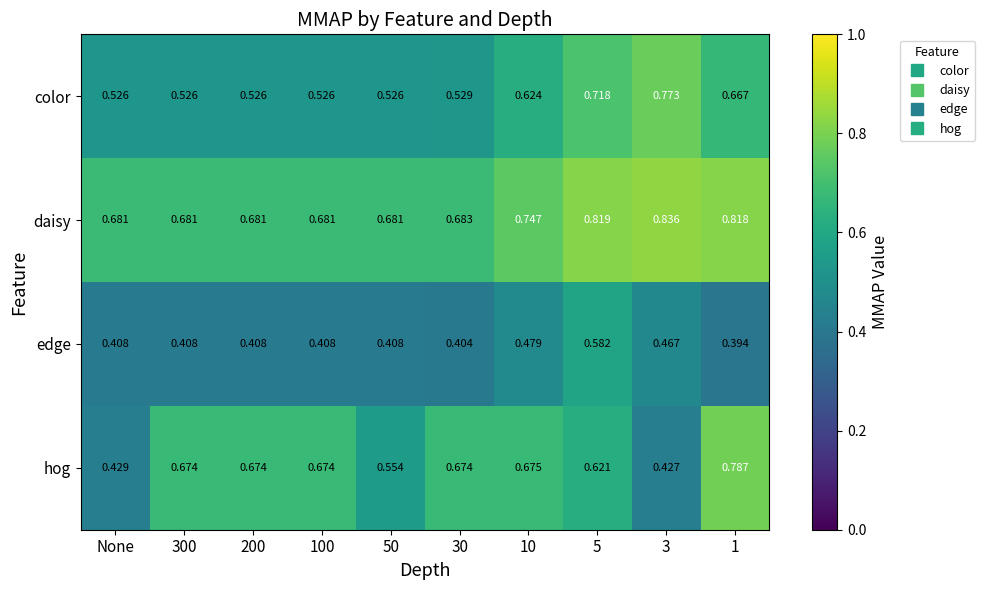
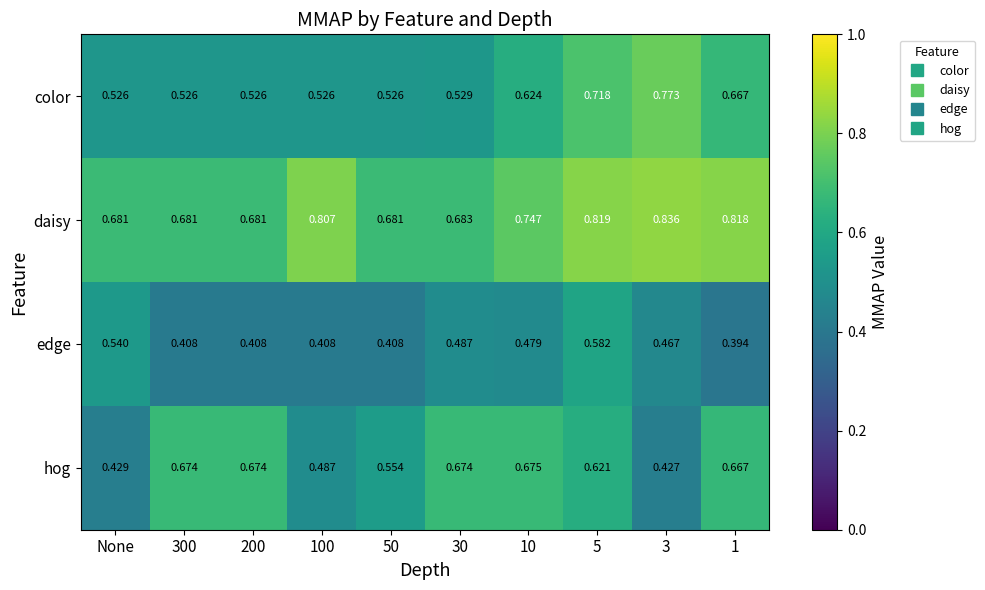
daisy, 100: 0.681 -> 0.807
edge, None: 0.408 -> 0.540
edge, 30: 0.404 -> 0.487
hog, 100: 0.674 -> 0.487
hog, 1: 0.787 -> 0.667
